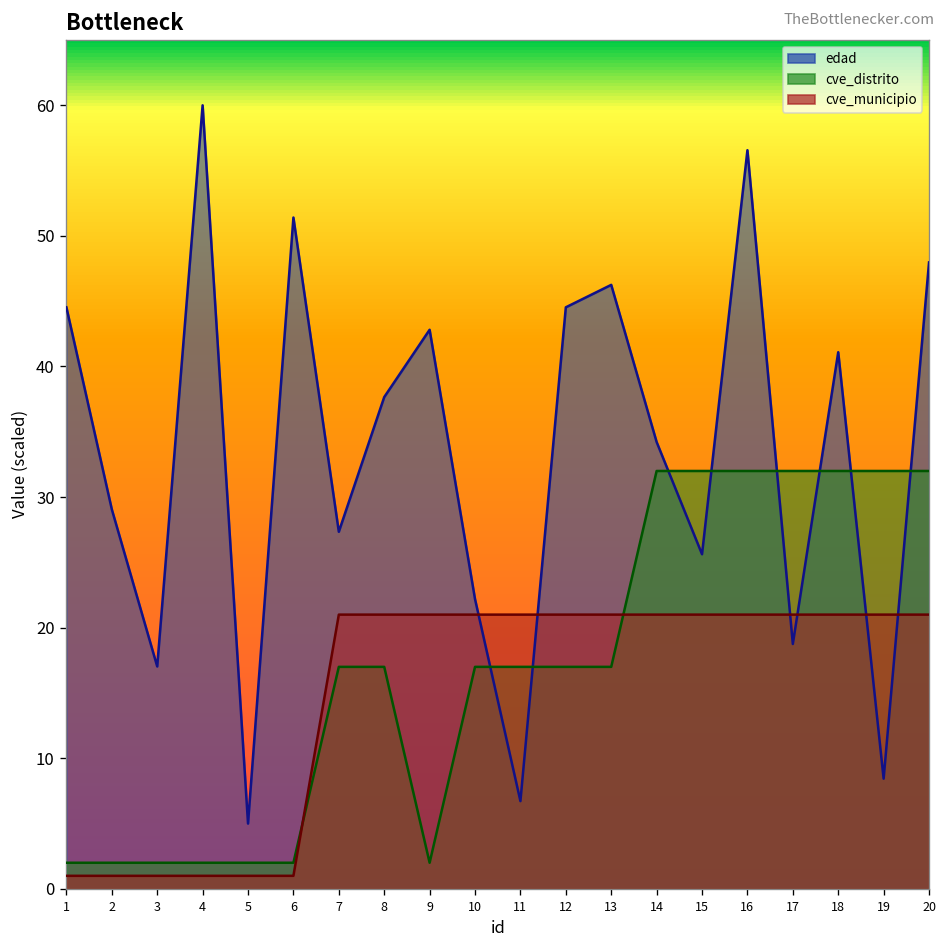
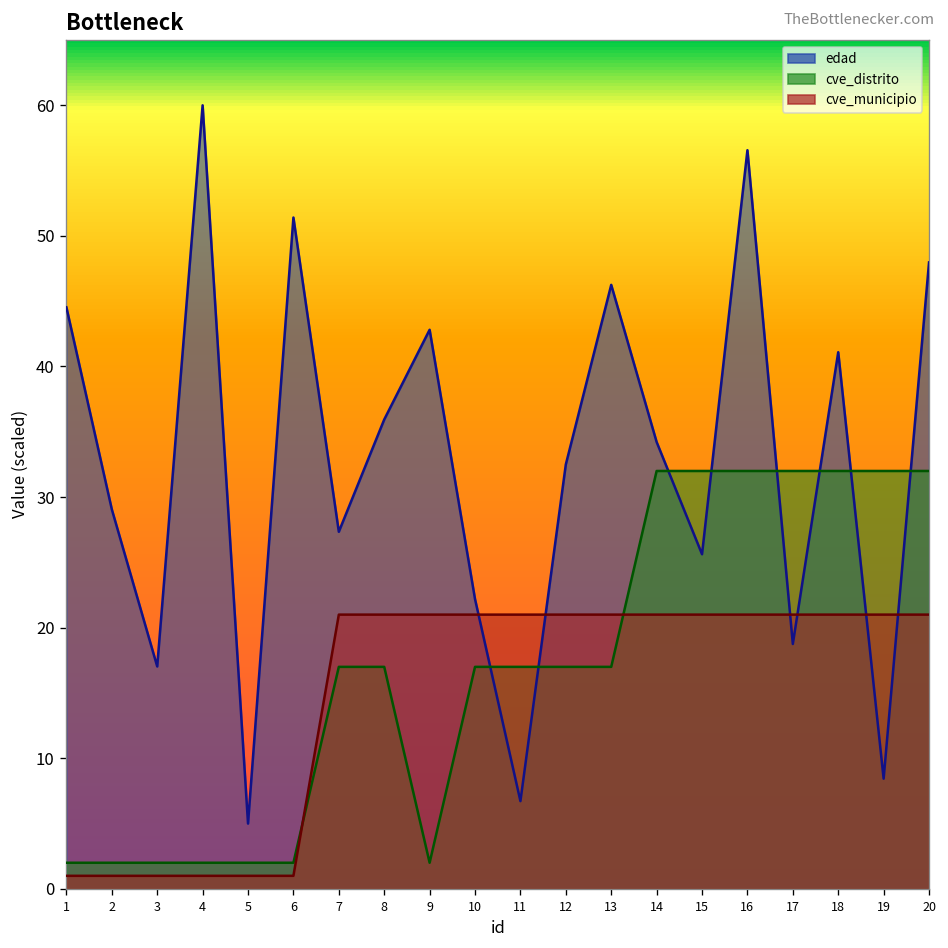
edad, 8: 37.7 -> 35.9
edad, 12: 44.5 -> 32.5
